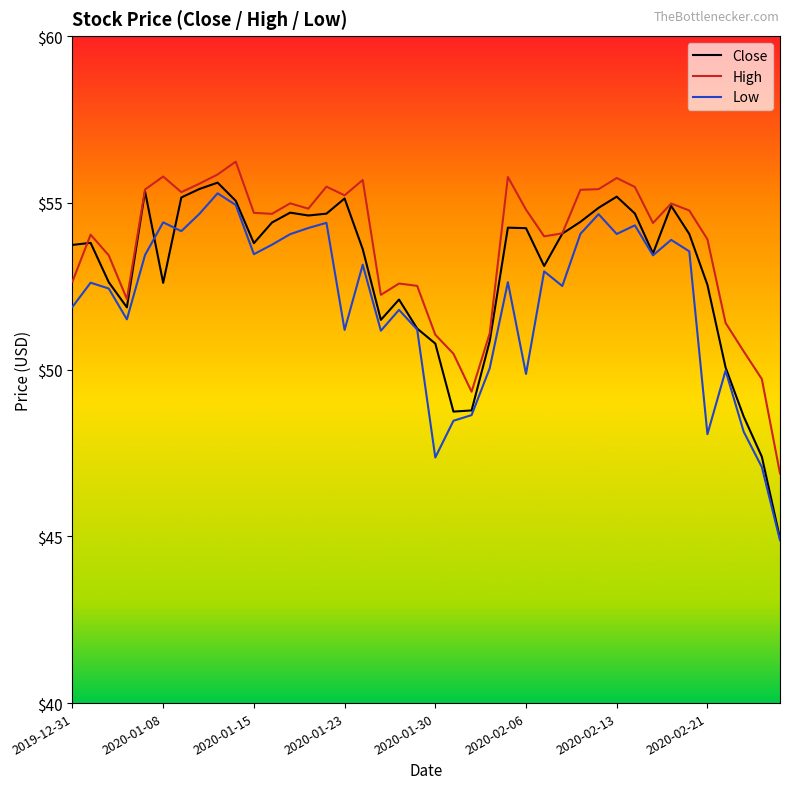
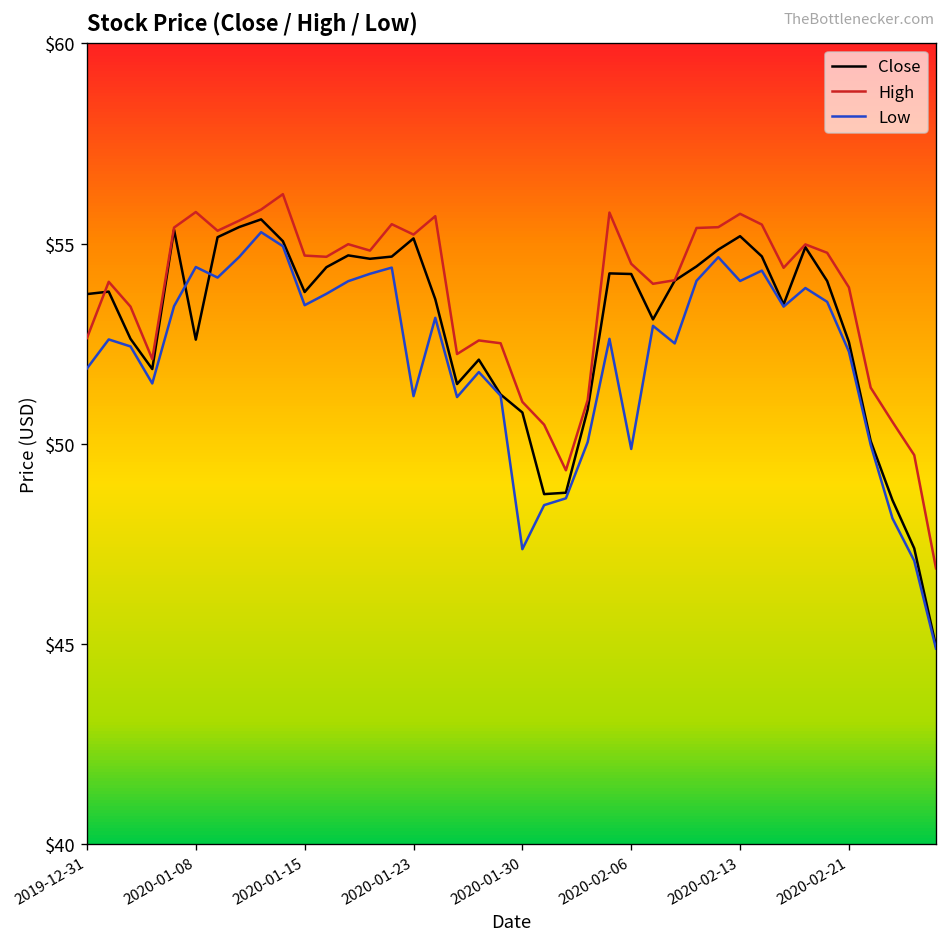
High, 2020-02-06: $54.8 -> $54.5
Low, 2020-02-21: $48.1 -> $52.3
